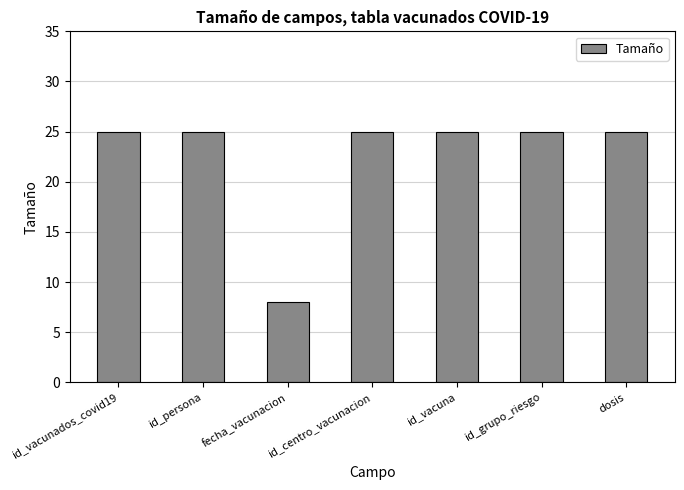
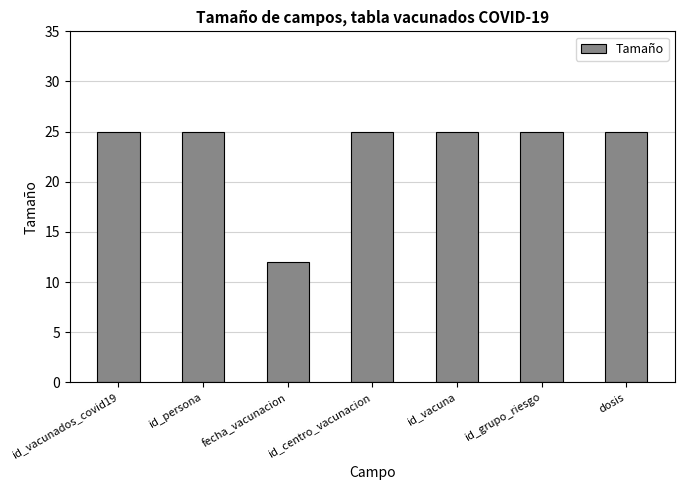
fecha_vacunacion: 8 -> 12
